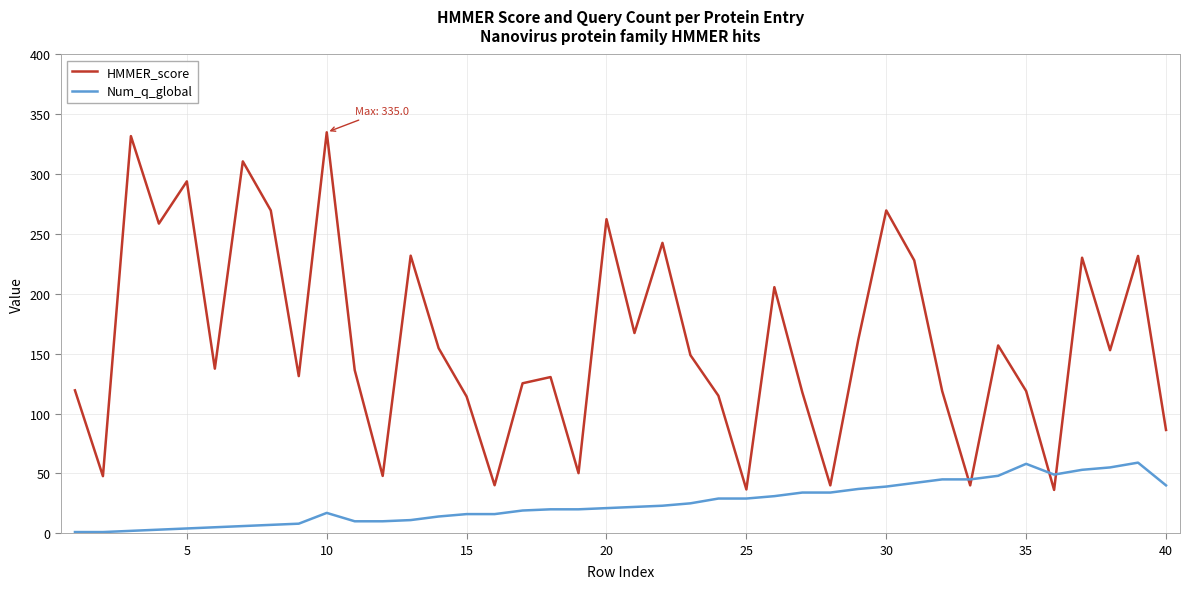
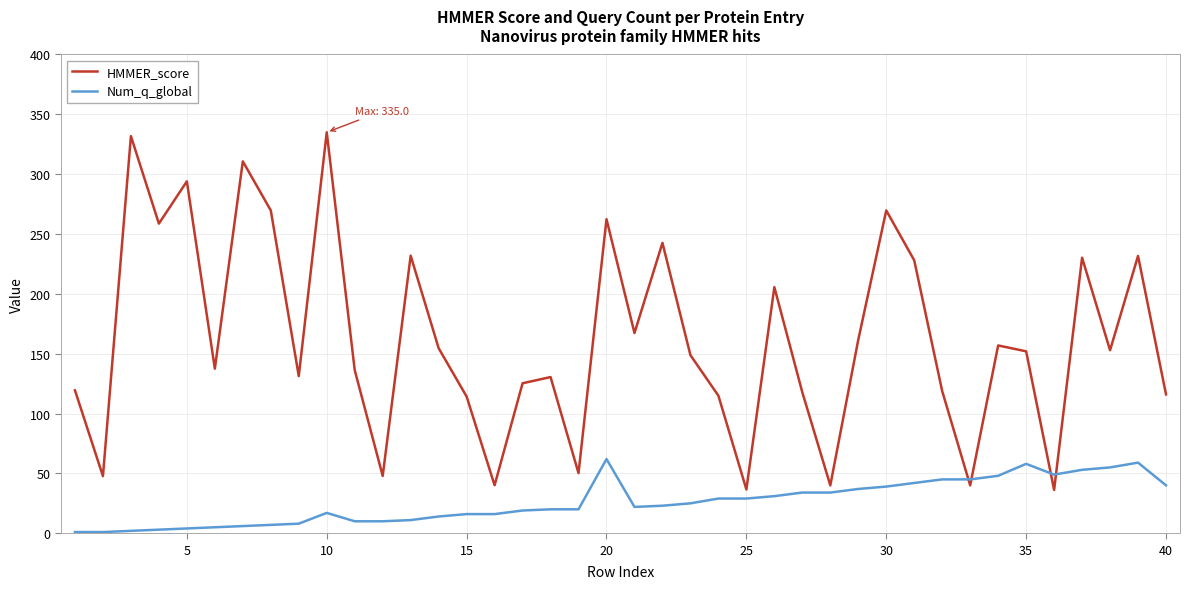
Num_q_global, 20: 21 -> 62
HMMER_score, 35: 119 -> 152
HMMER_score, 40: 86 -> 116
